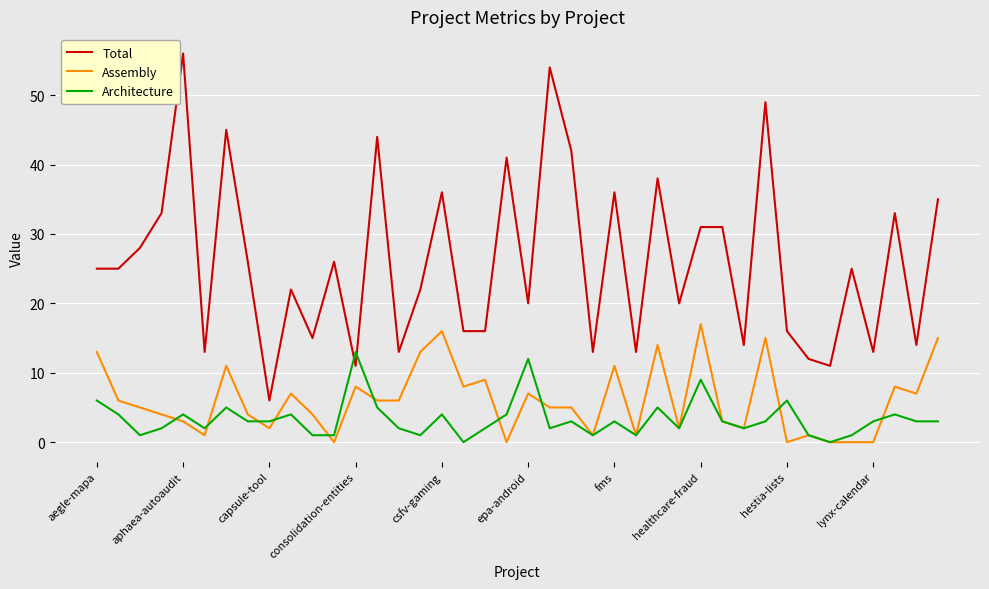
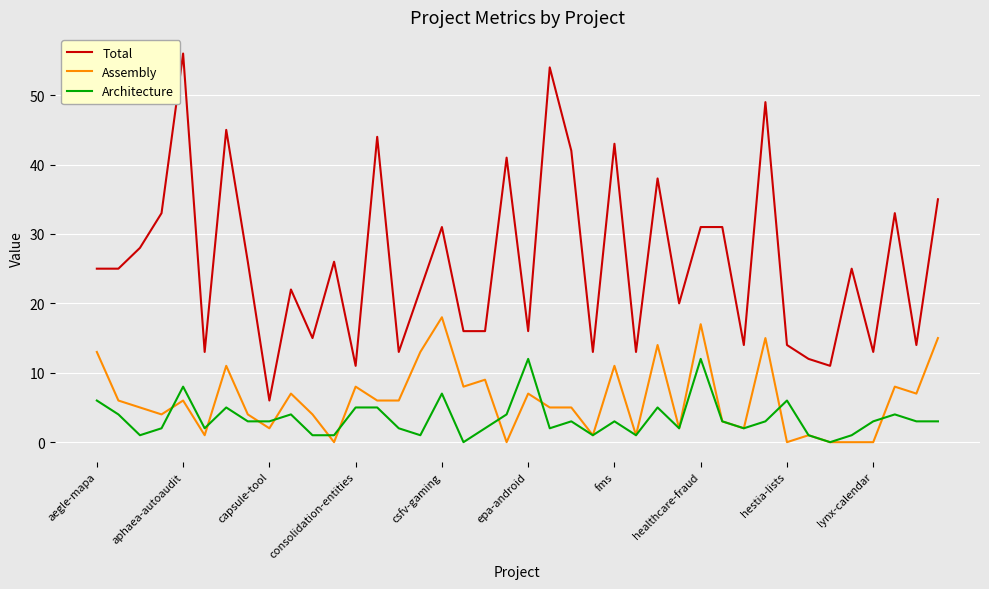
Assembly, aphaea-autoaudit: 3 -> 6
Architecture, aphaea-autoaudit: 4 -> 8
Architecture, consolidation-entities: 13 -> 5
Total, csfv-gaming: 36 -> 31
Assembly, csfv-gaming: 16 -> 18
Architecture, csfv-gaming: 4 -> 7
Total, epa-android: 20 -> 16
Total, fms: 36 -> 43
Architecture, healthcare-fraud: 9 -> 12
Total, hestia-lists: 16 -> 14
